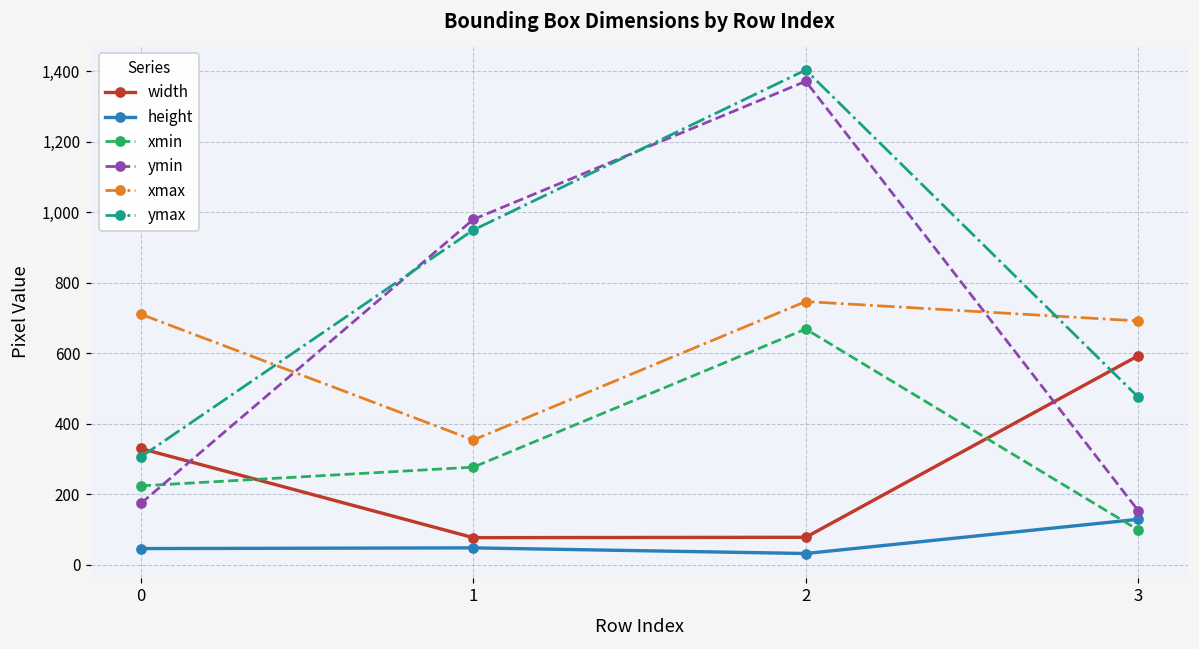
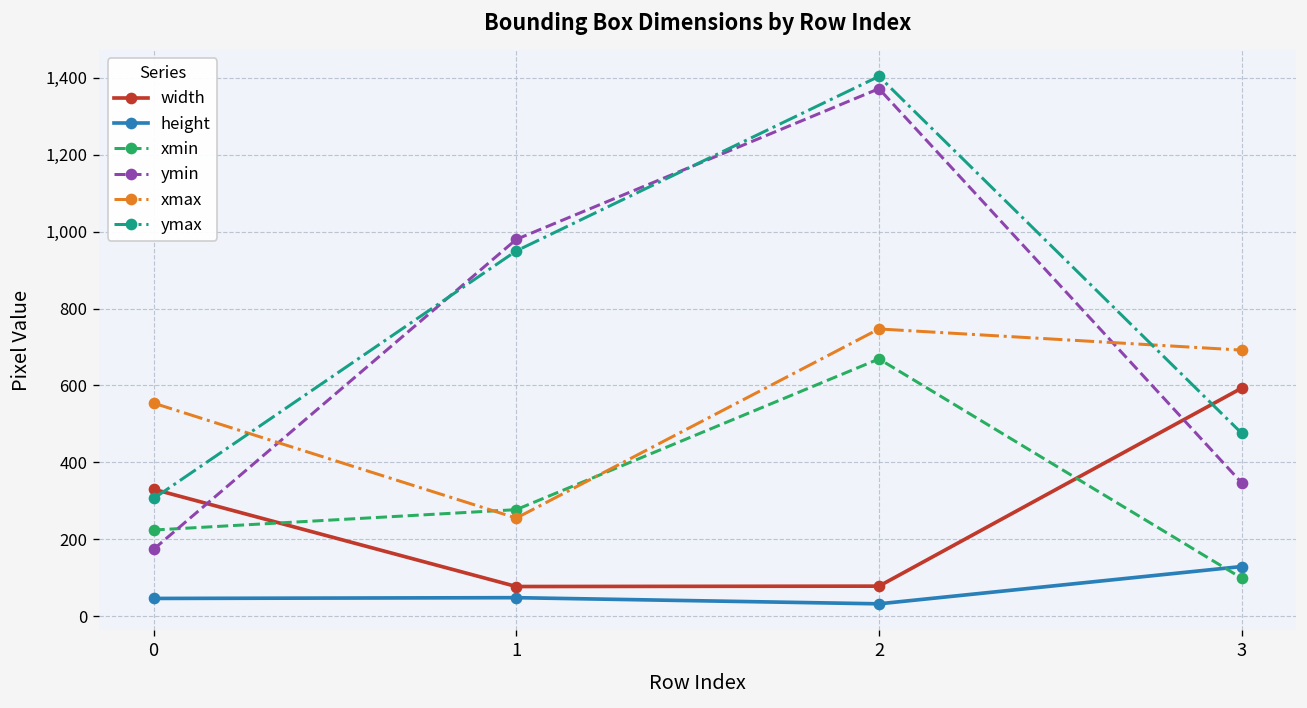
xmax, 0: 710 -> 550
xmax, 1: 350 -> 260
ymin, 3: 150 -> 350
